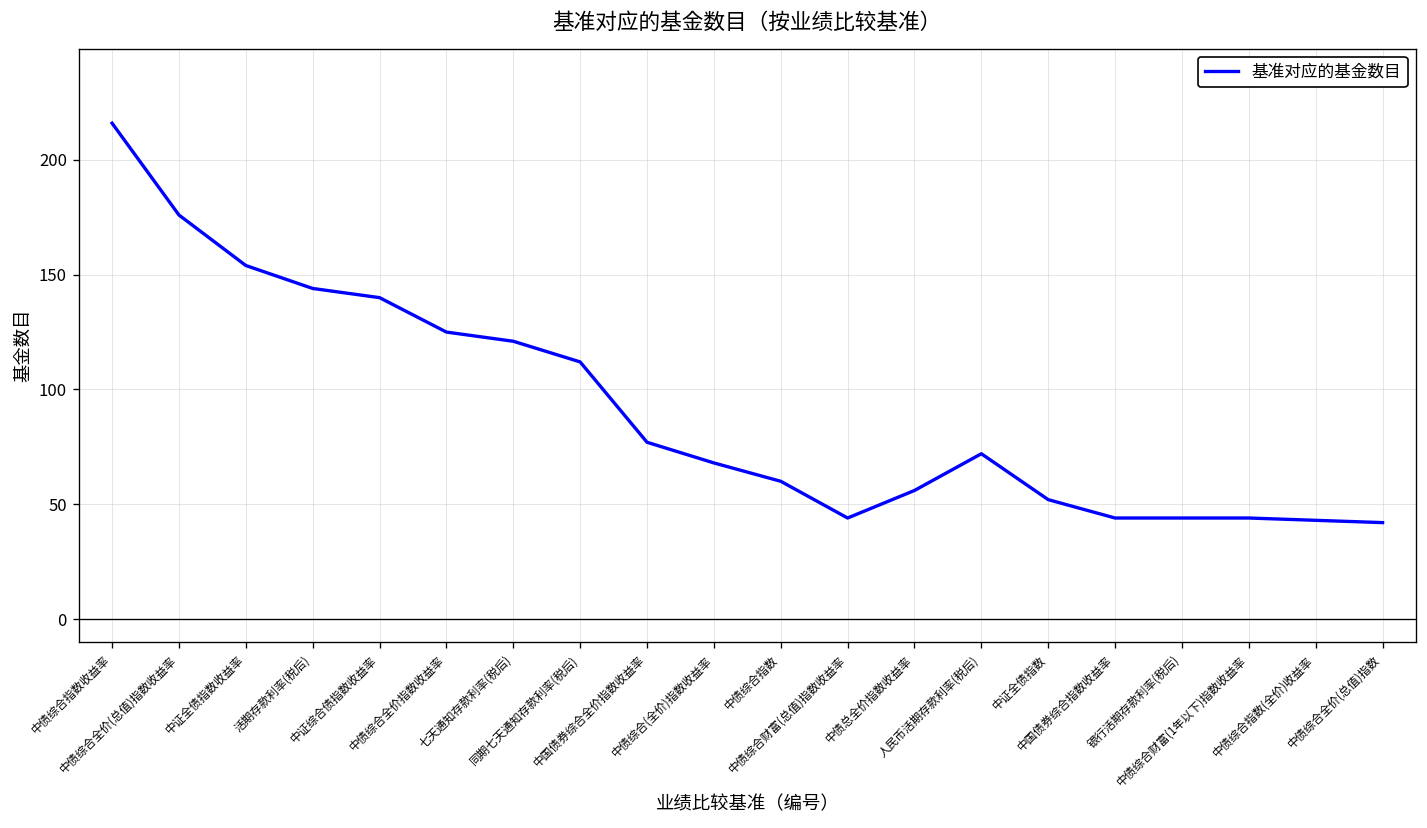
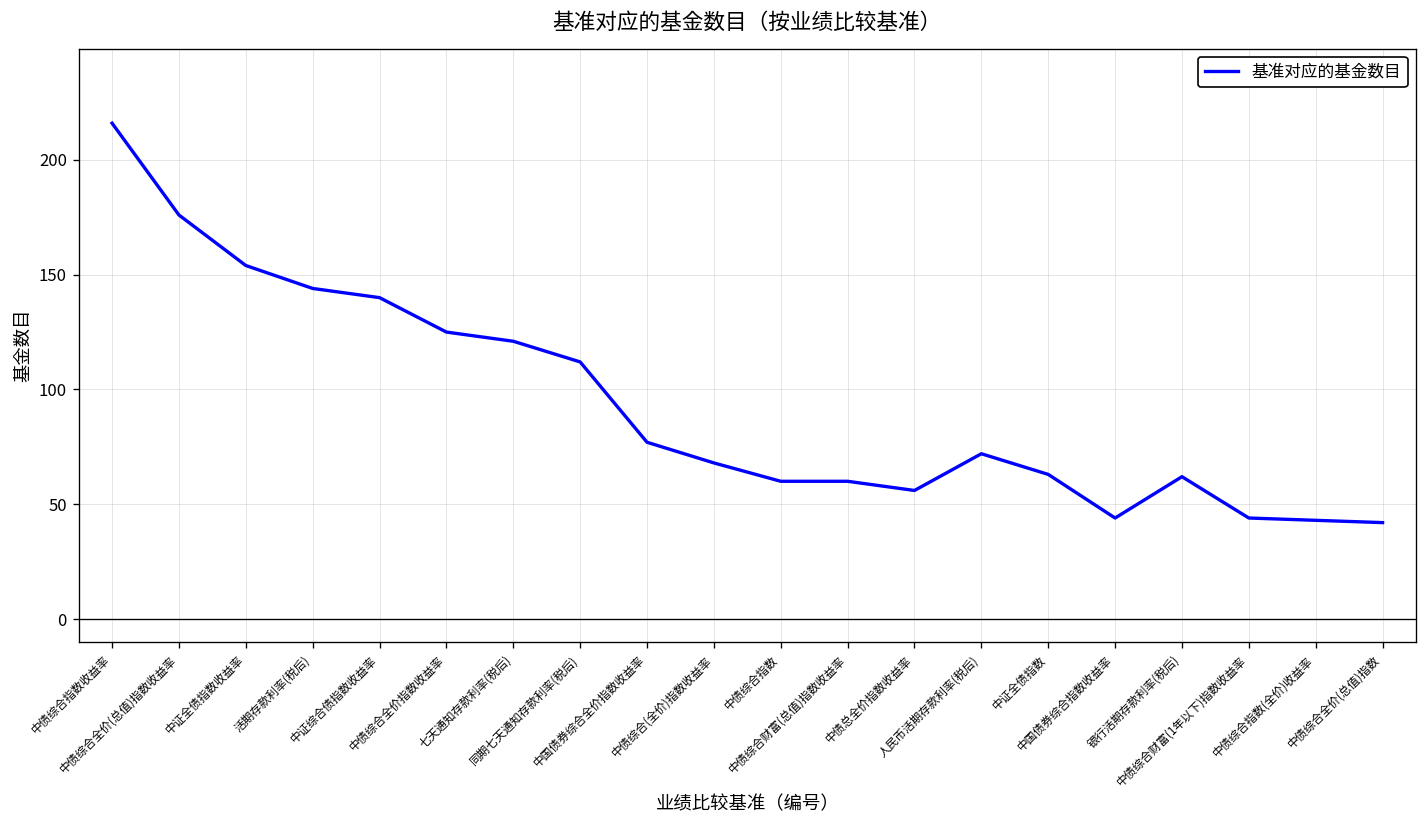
中债综合财富(总值)指数收益率: 44 -> 60
中证全债指数: 52 -> 63
银行活期存款利率(税后): 44 -> 62
